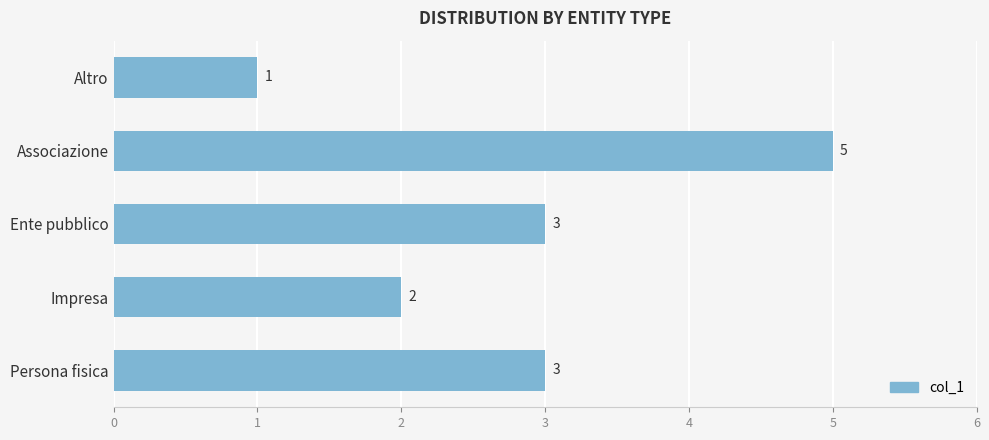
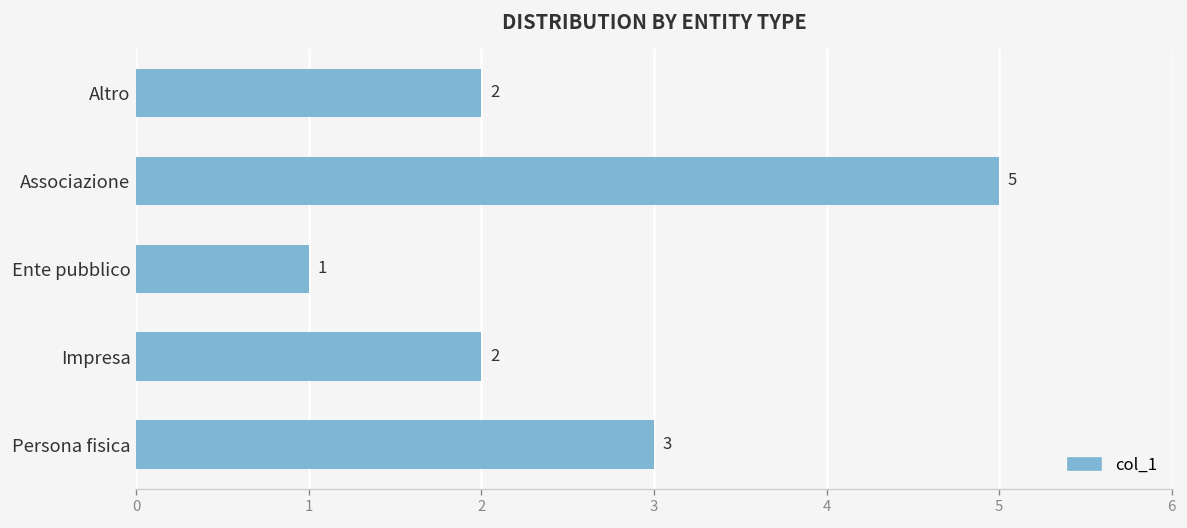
Altro: 1 -> 2
Ente pubblico: 3 -> 1
